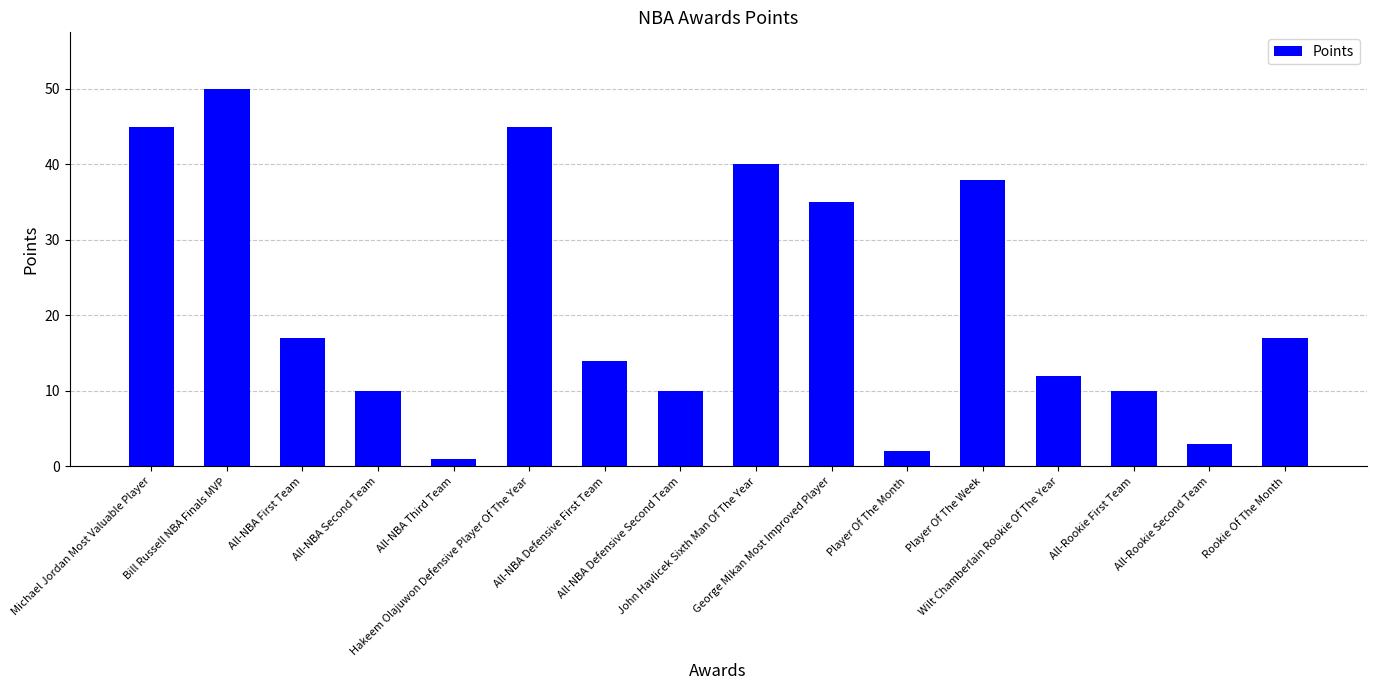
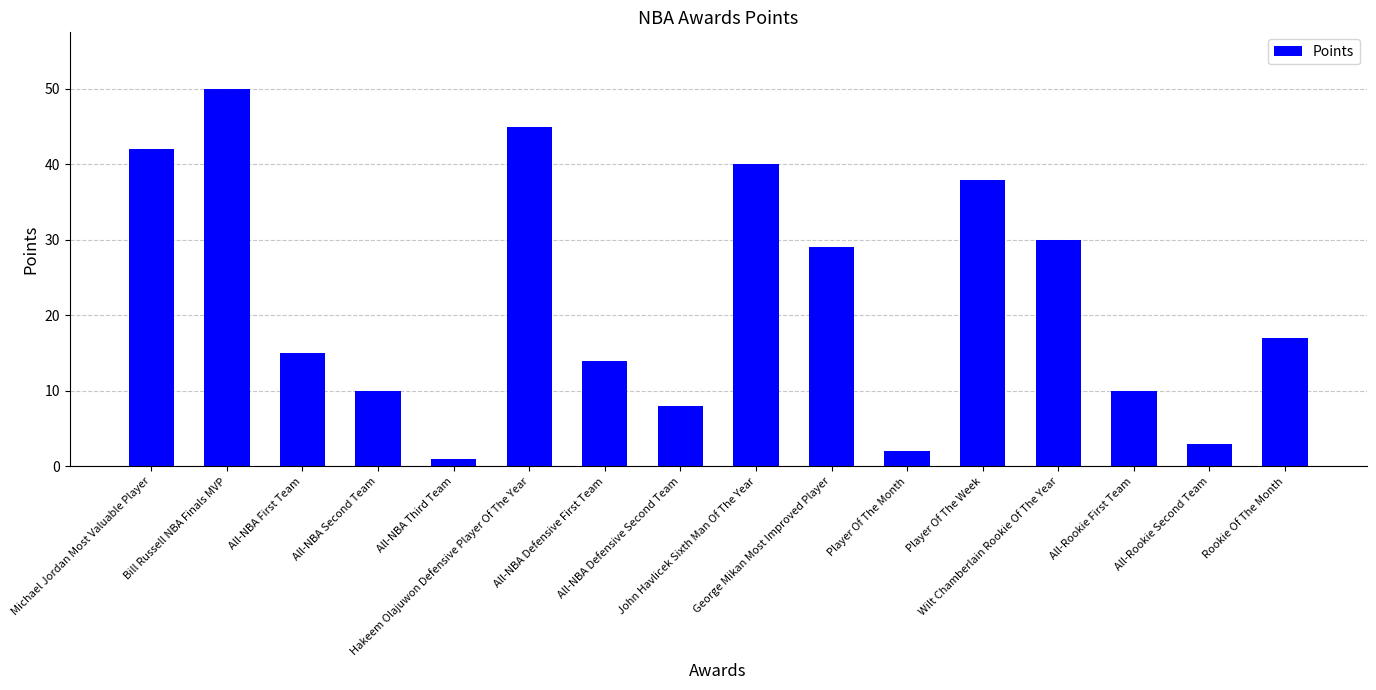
Michael Jordan Most Valuable Player: 45 -> 42
All-NBA First Team: 17 -> 15
All-NBA Defensive Second Team: 10 -> 8
George Mikan Most Improved Player: 35 -> 29
Wilt Chamberlain Rookie Of The Year: 12 -> 30
